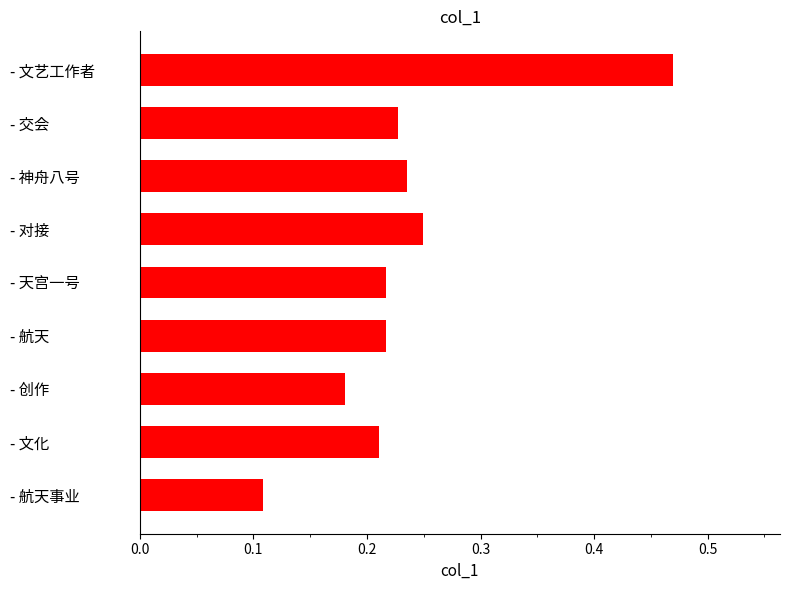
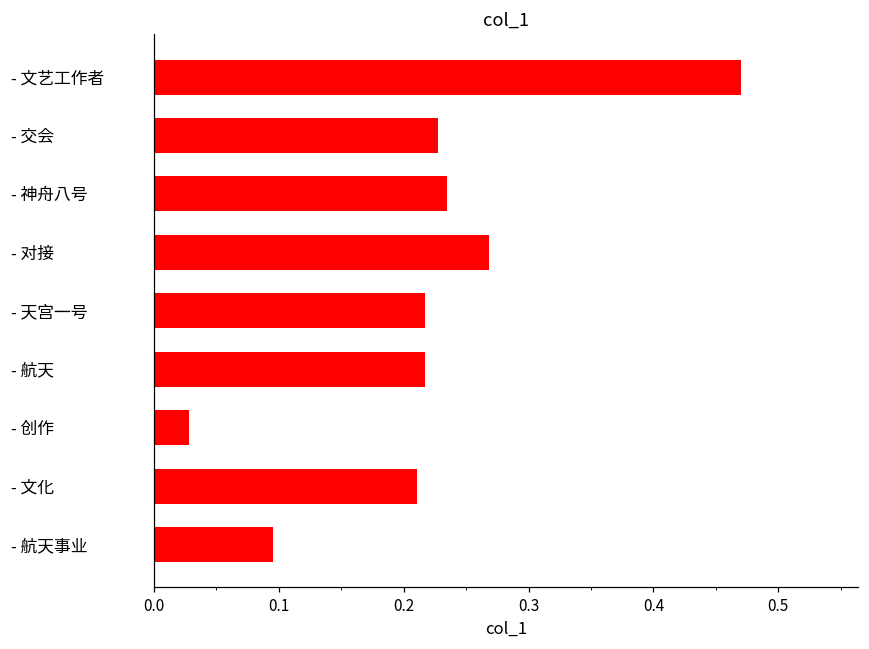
- 对接: 0.249 -> 0.268
- 创作: 0.181 -> 0.028
- 航天事业: 0.108 -> 0.095
